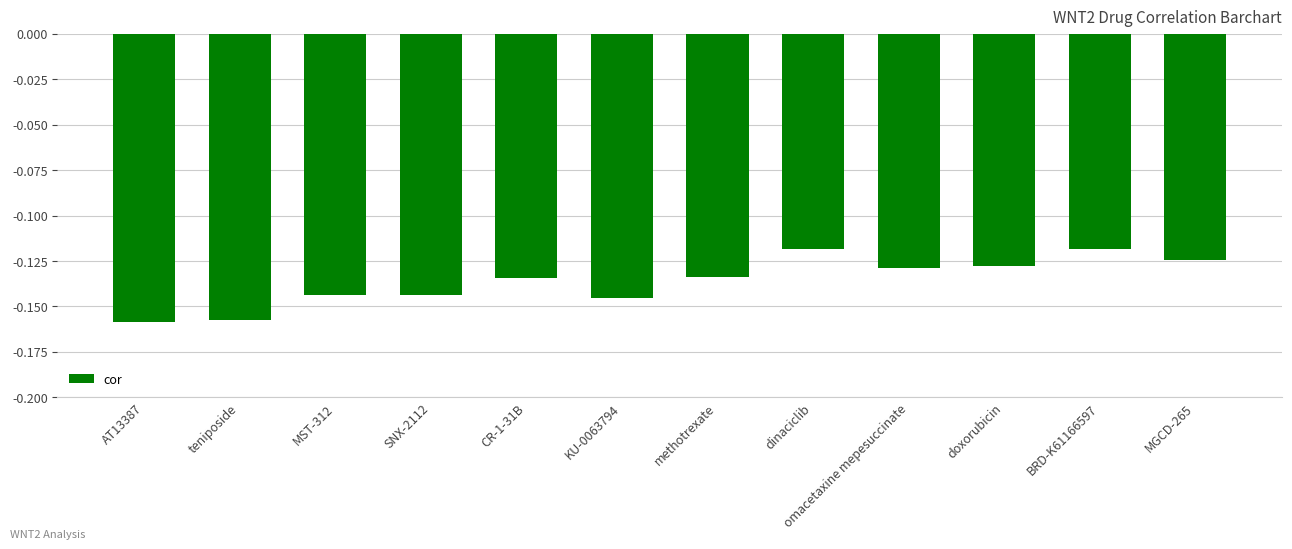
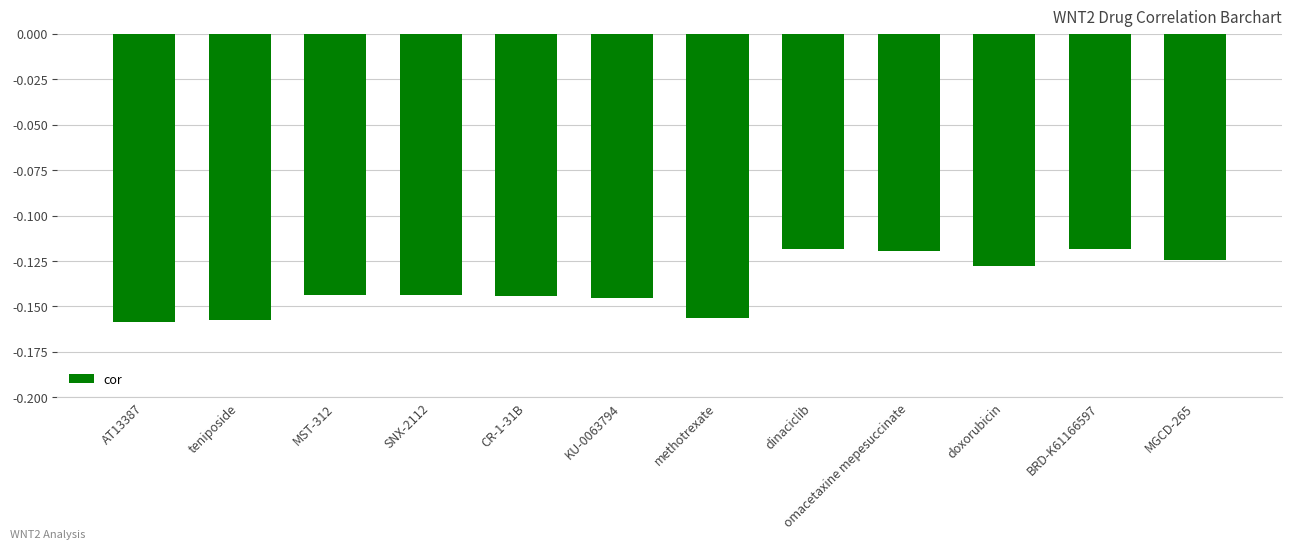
CR-1-31B: -0.134 -> -0.144
methotrexate: -0.134 -> -0.156
omacetaxine mepesuccinate: -0.129 -> -0.120
